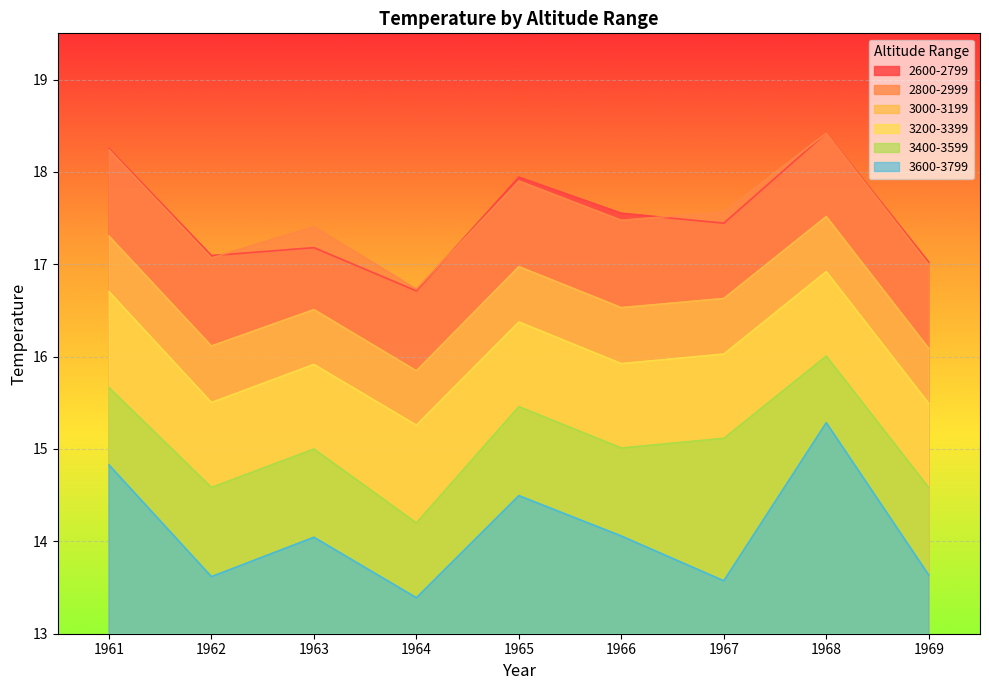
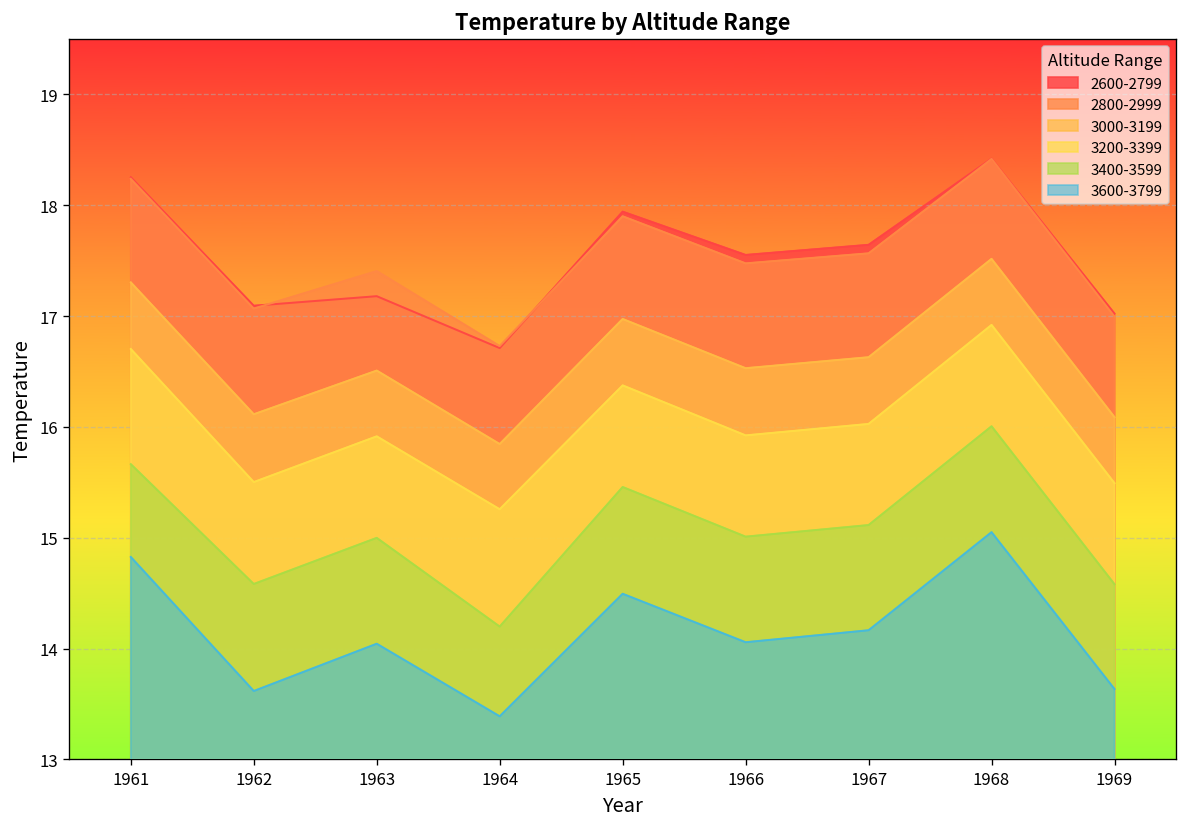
2600-2799, 1967: 17.4 -> 17.6
3600-3799, 1967: 13.6 -> 14.2
3600-3799, 1968: 15.3 -> 15.1
